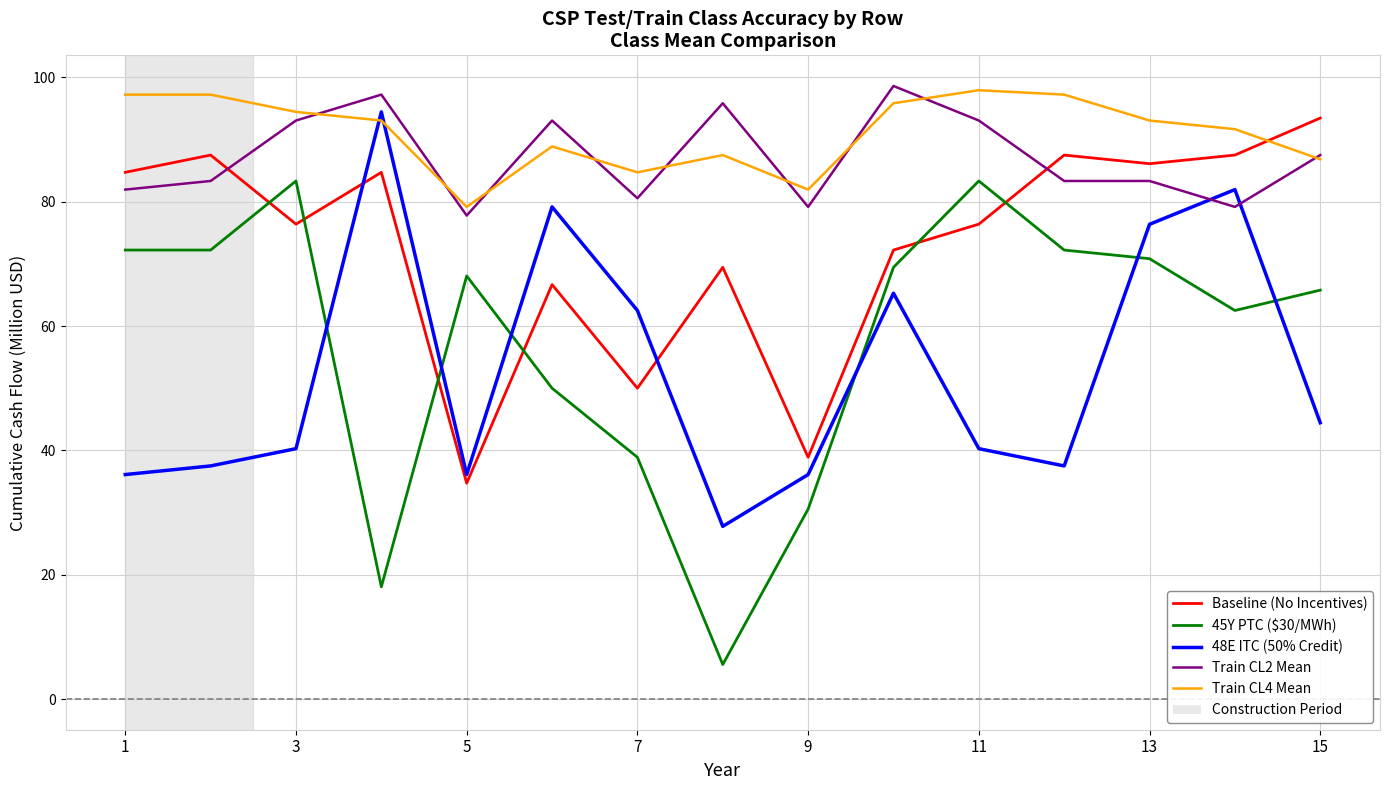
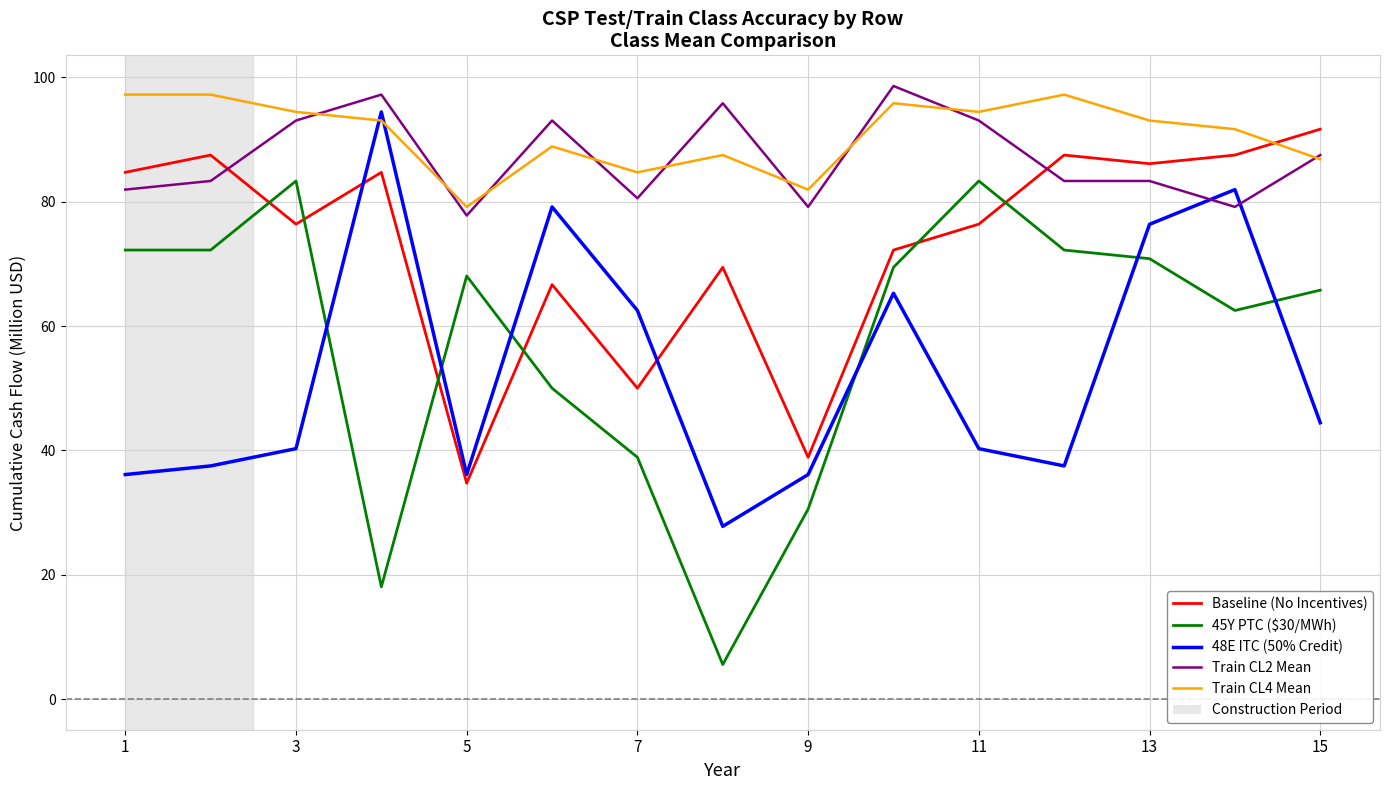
Train CL4 Mean, 11: 98 -> 94
Baseline (No Incentives), 15: 93 -> 92
